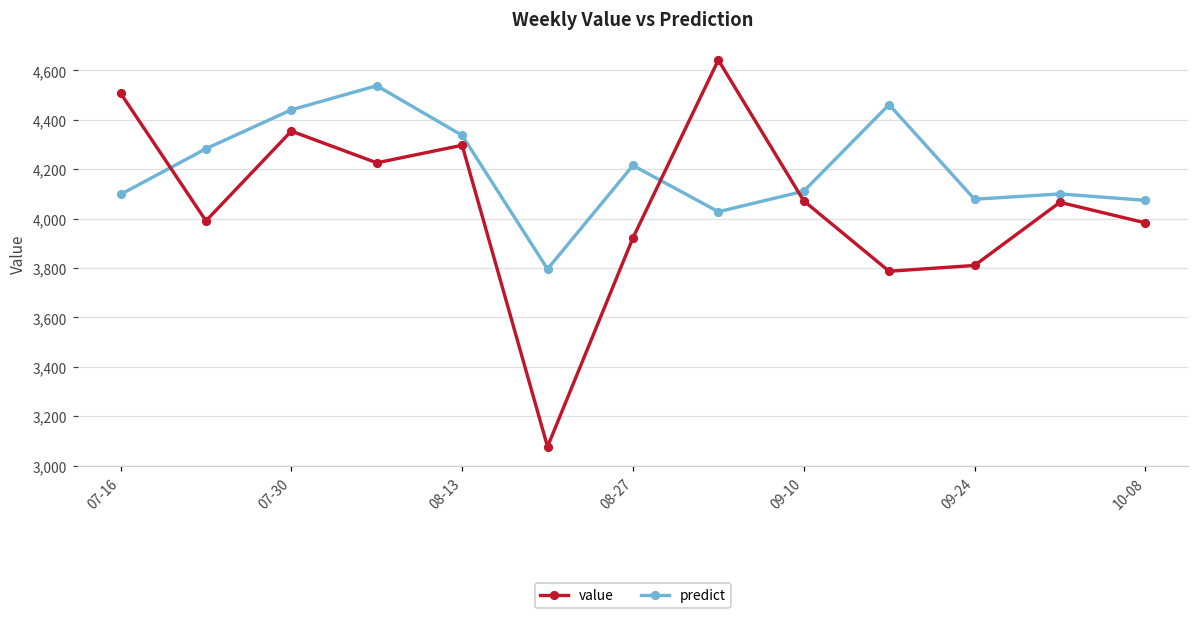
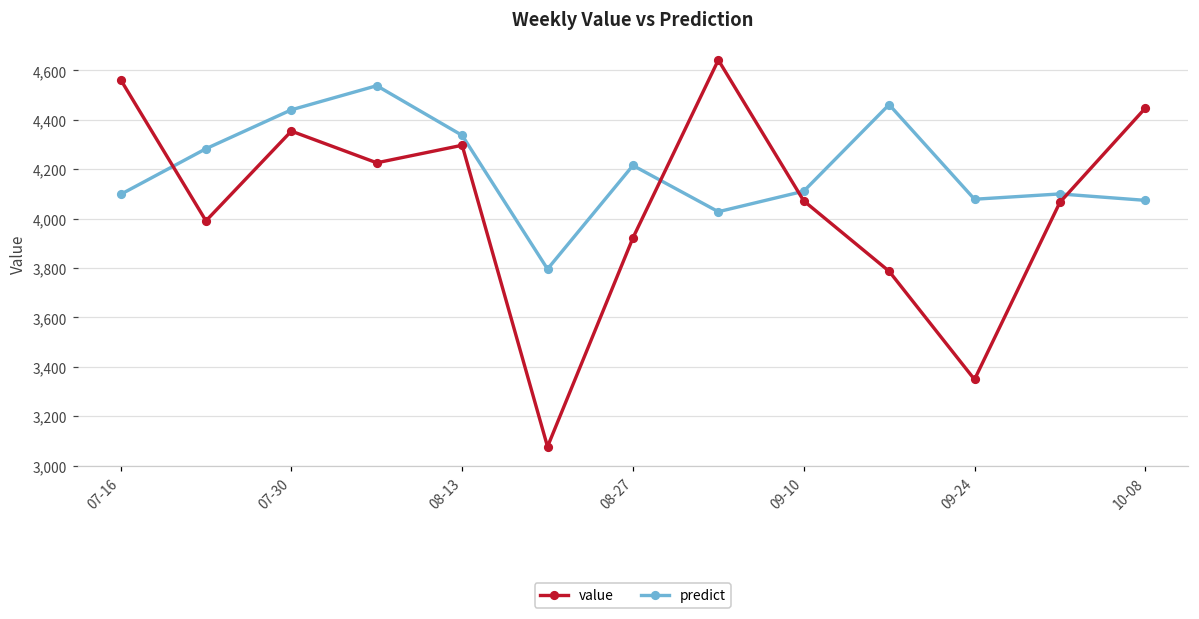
value, 07-16: 4,510 -> 4,560
value, 09-24: 3,810 -> 3,350
value, 10-08: 3,980 -> 4,450
